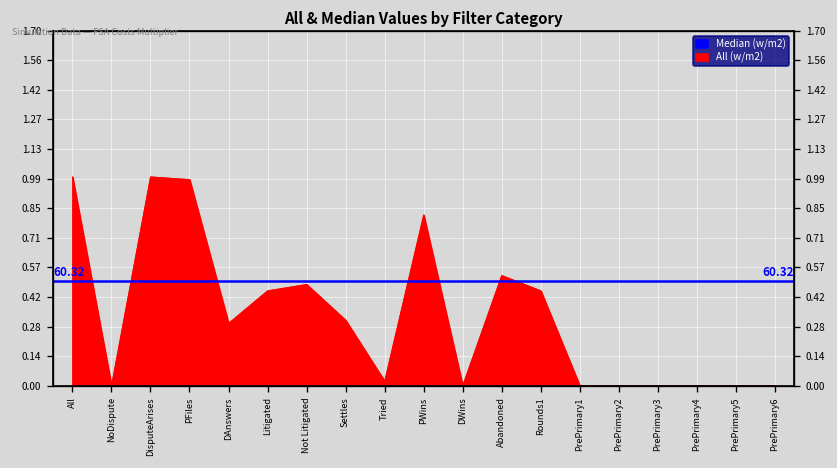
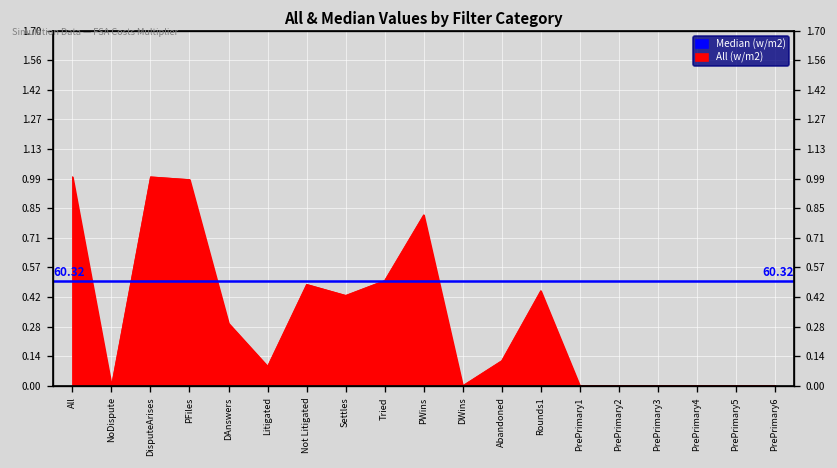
Litigated: 0.45 -> 0.09
Settles: 0.31 -> 0.43
Tried: 0.02 -> 0.50
Abandoned: 0.53 -> 0.12
